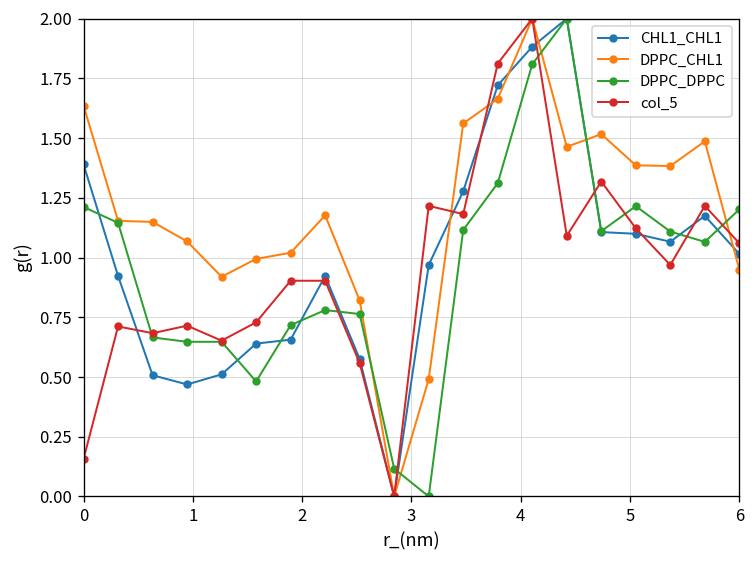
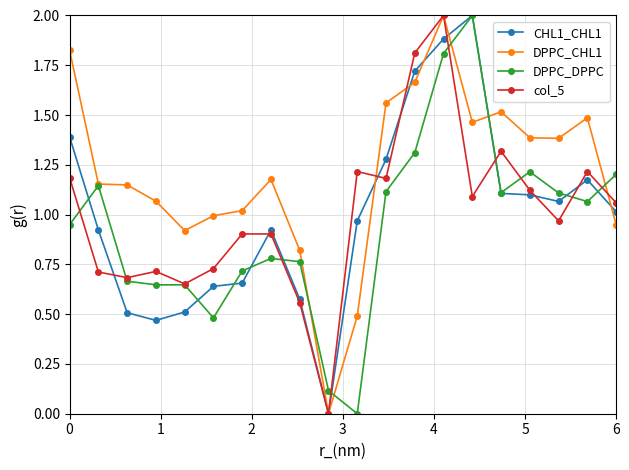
DPPC_CHL1, 0: 1.64 -> 1.82
DPPC_DPPC, 0: 1.21 -> 0.95
col_5, 0: 0.16 -> 1.18
